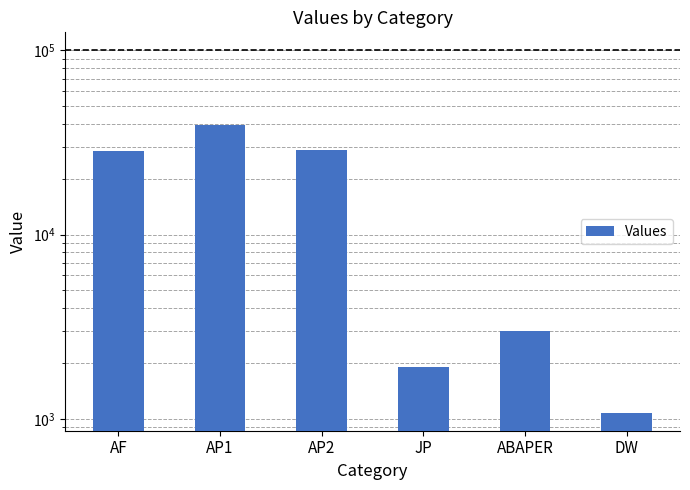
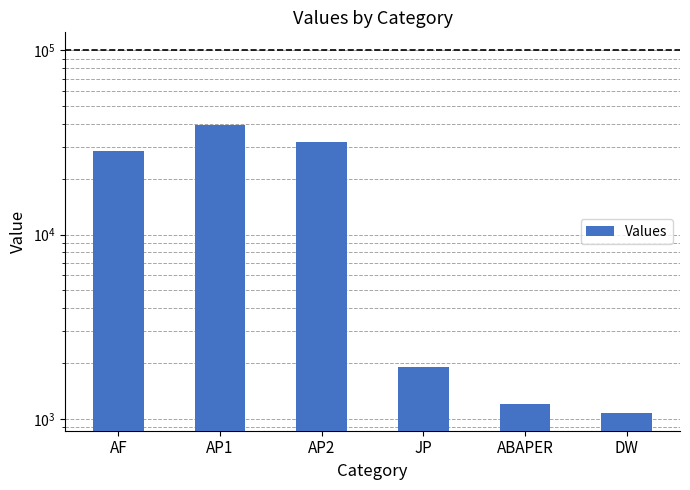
AP2: 29000 -> 32000
ABAPER: 3000 -> 1200
